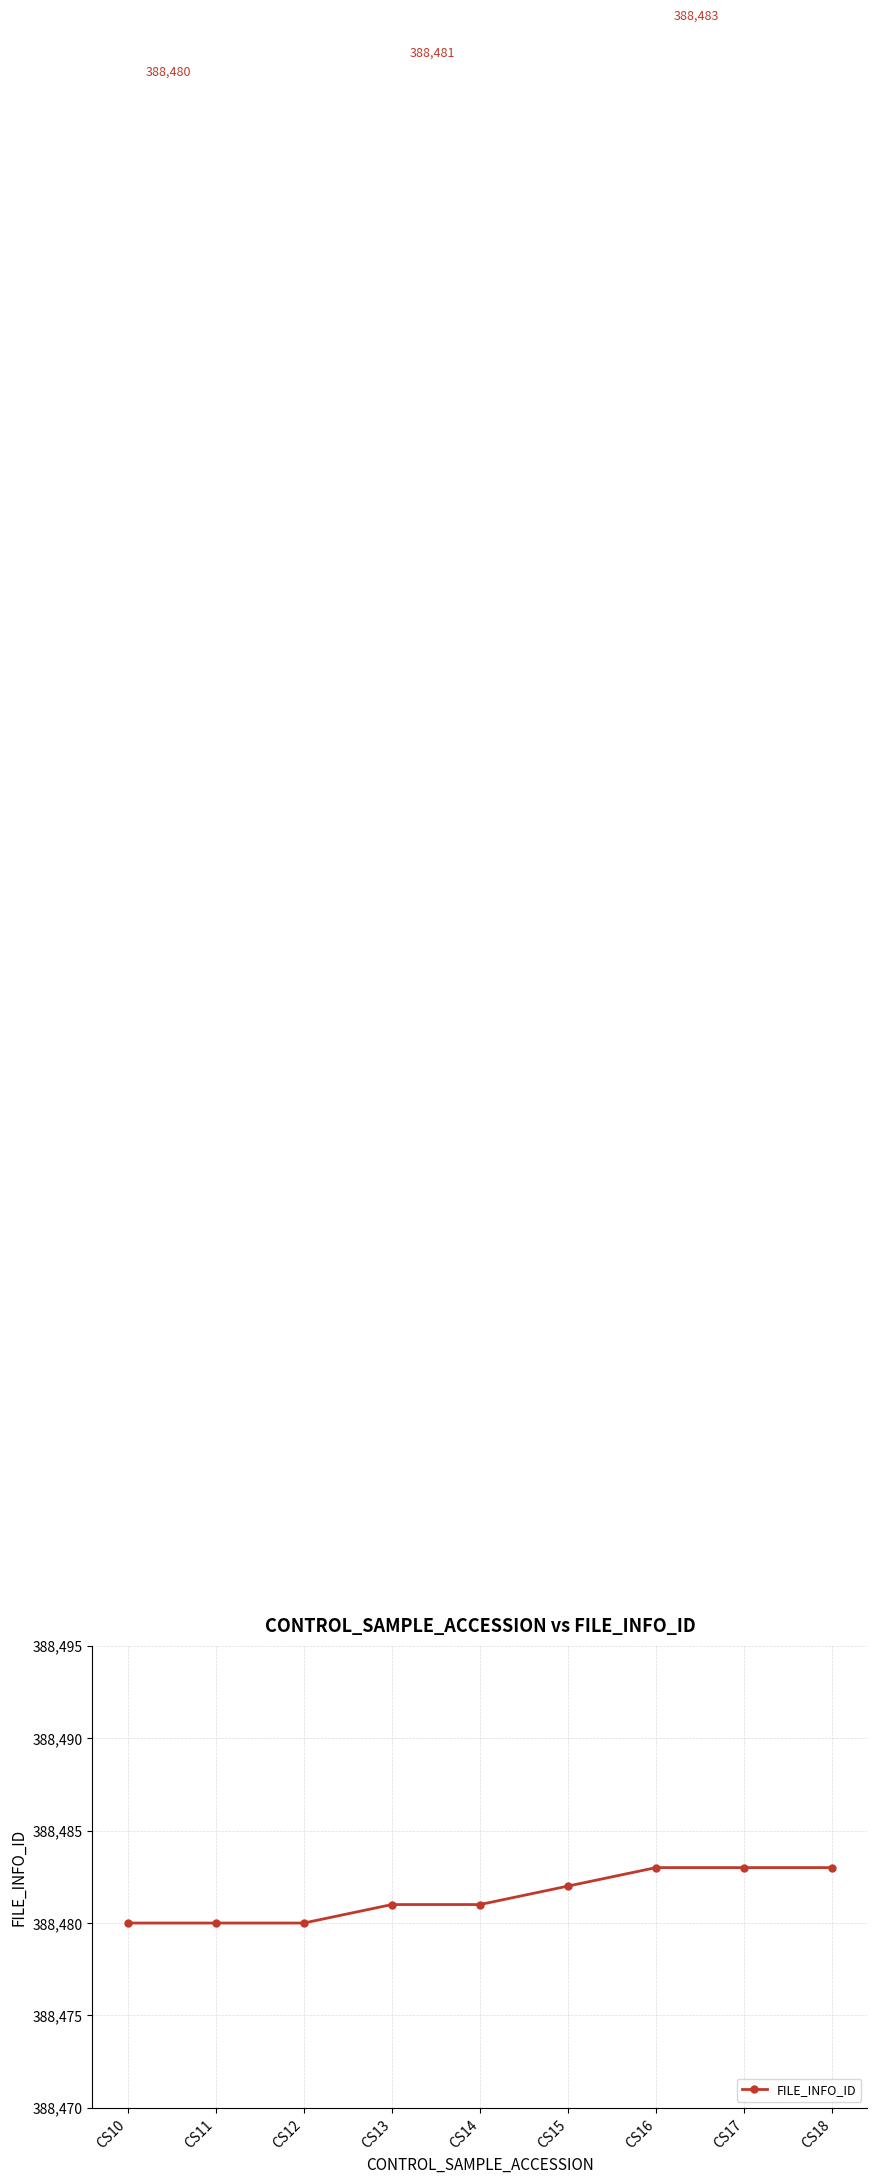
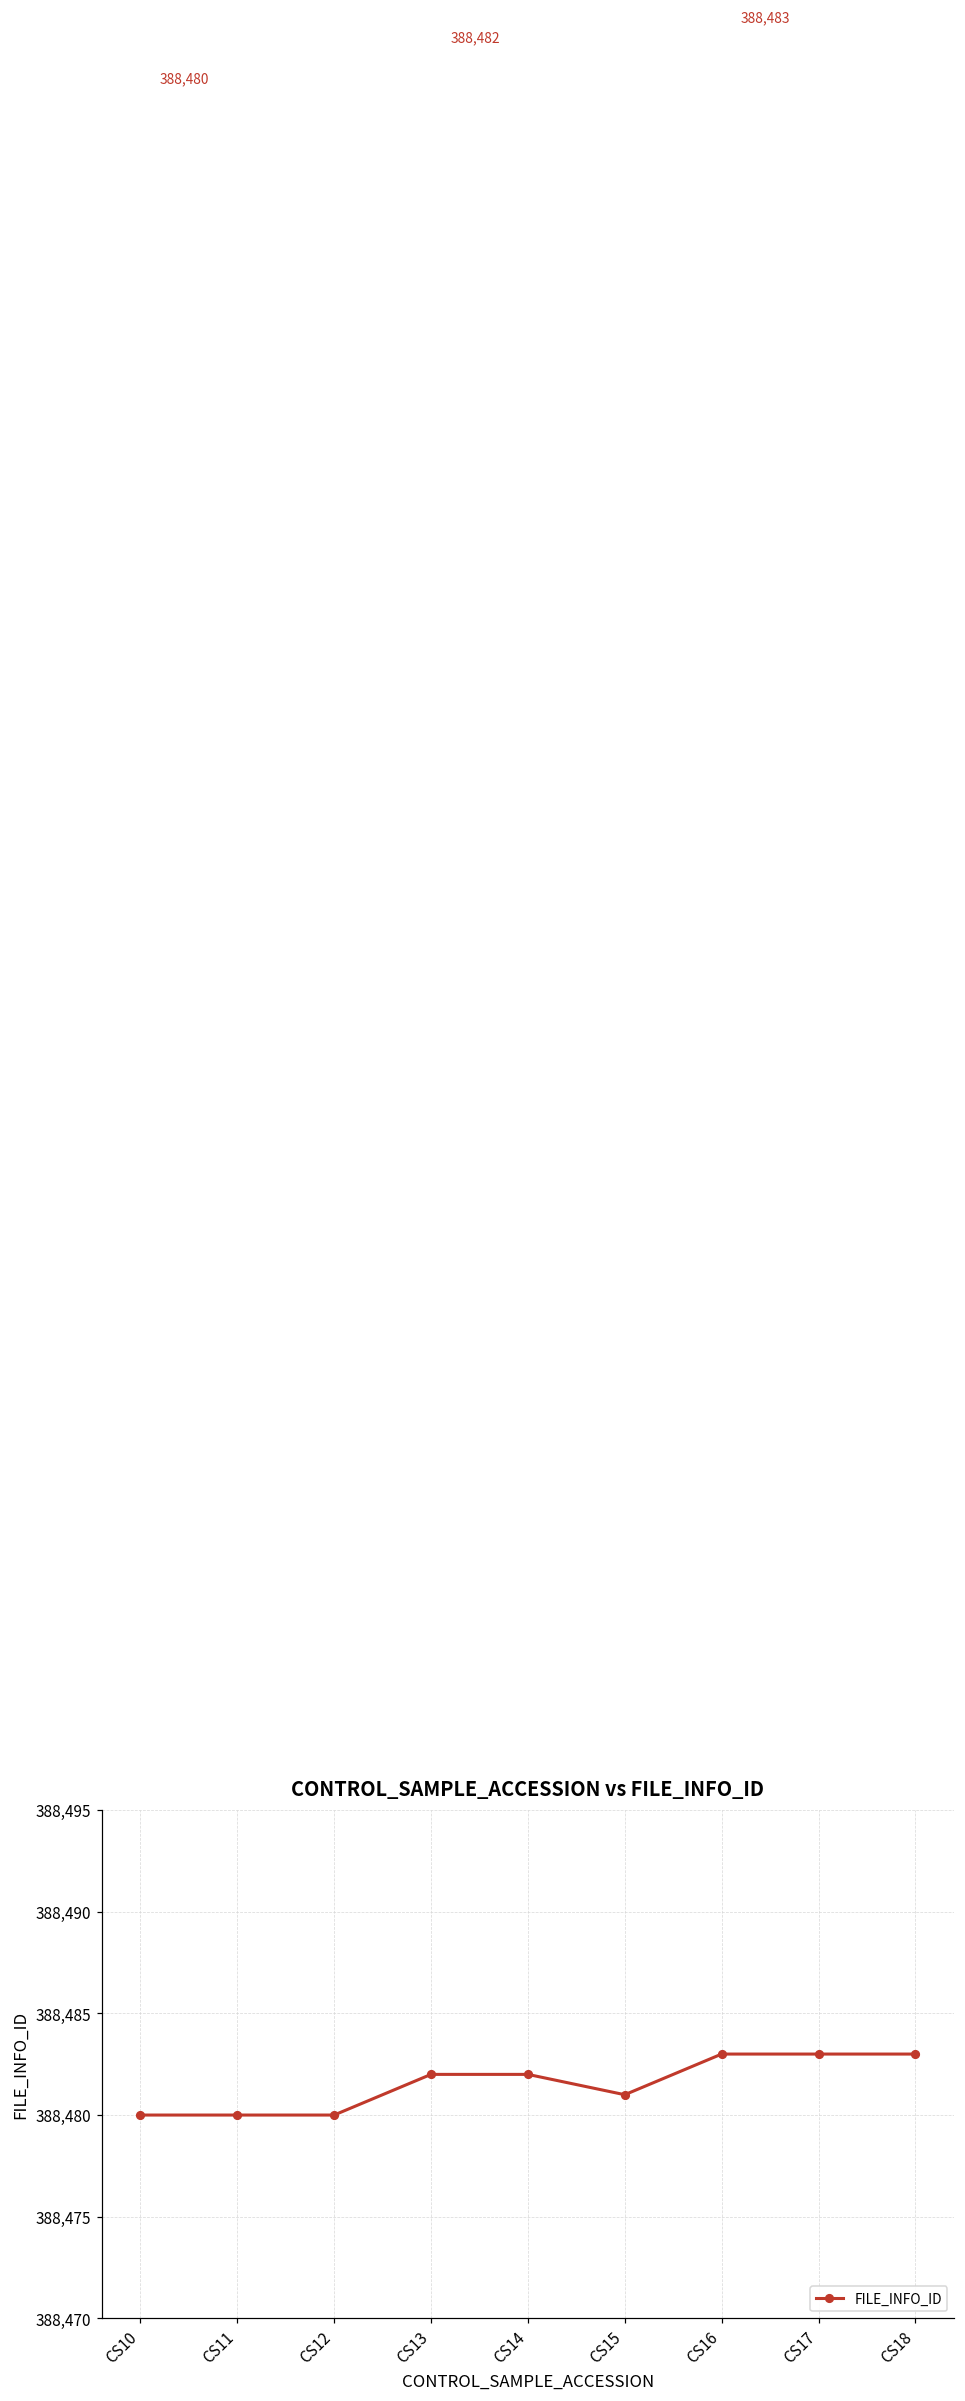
CS13: 388,481 -> 388,482
CS14: 388,481 -> 388,482
CS15: 388,482 -> 388,481
